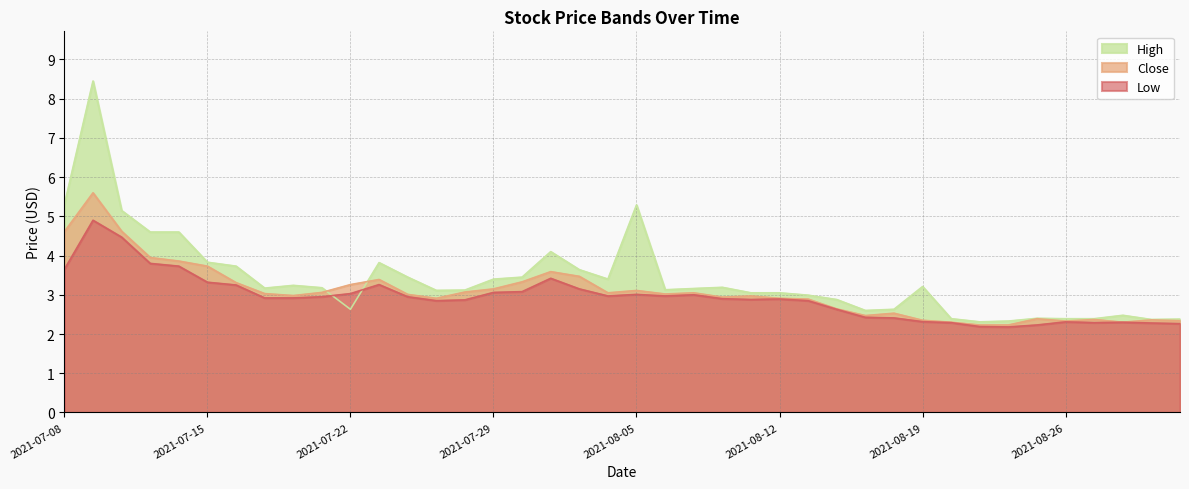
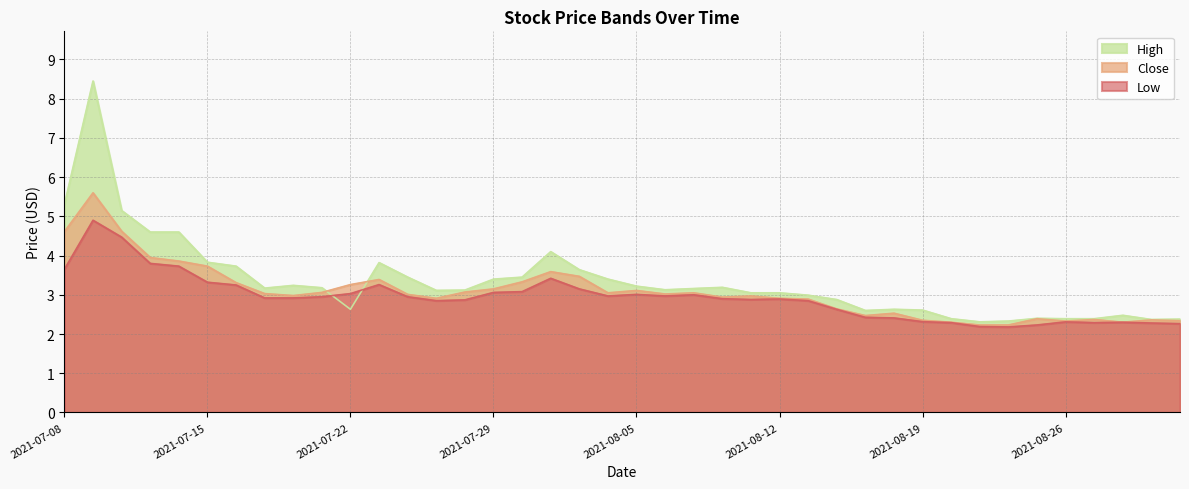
High, 2021-08-05: 5.3 -> 3.2
High, 2021-08-19: 3.2 -> 2.6
